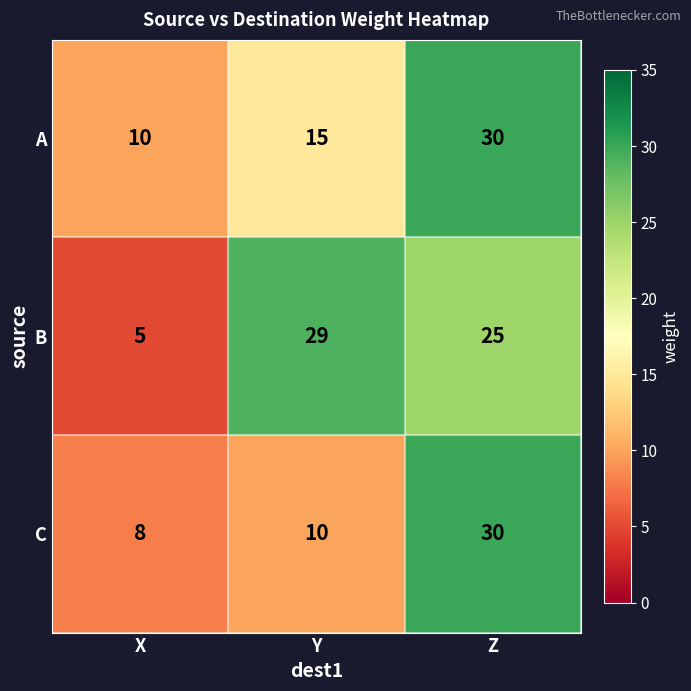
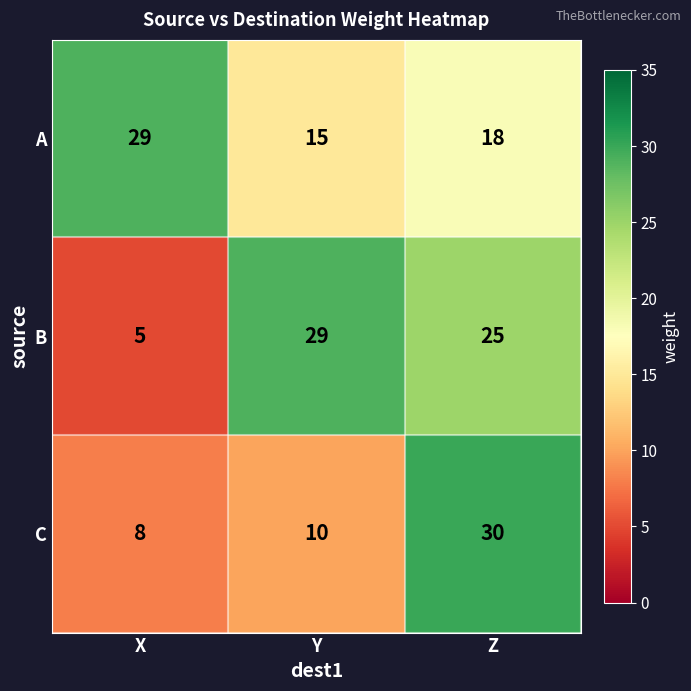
A, X: 10 -> 29
A, Z: 30 -> 18
